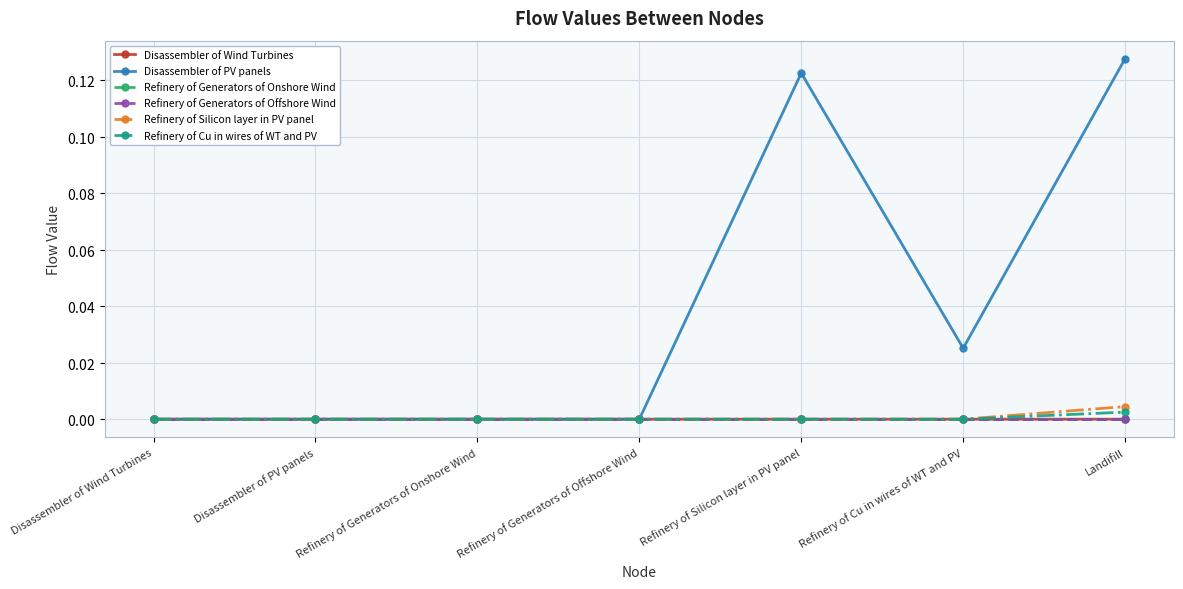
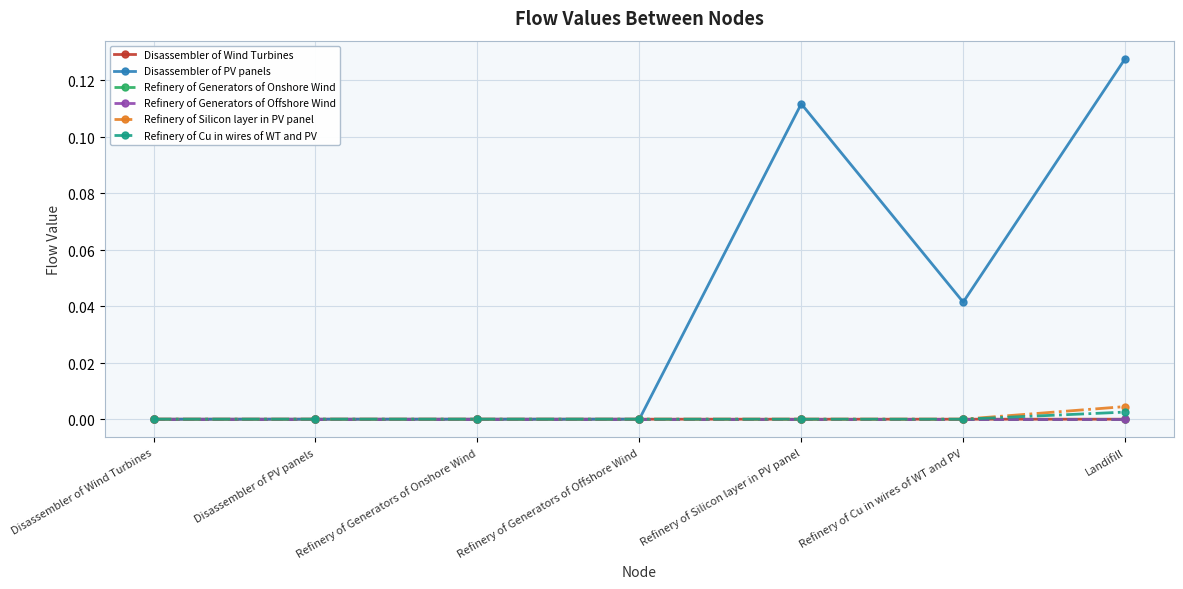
Disassembler of PV panels, Refinery of Silicon layer in PV panel: 0.123 -> 0.112
Disassembler of PV panels, Refinery of Cu in wires of WT and PV: 0.025 -> 0.041
